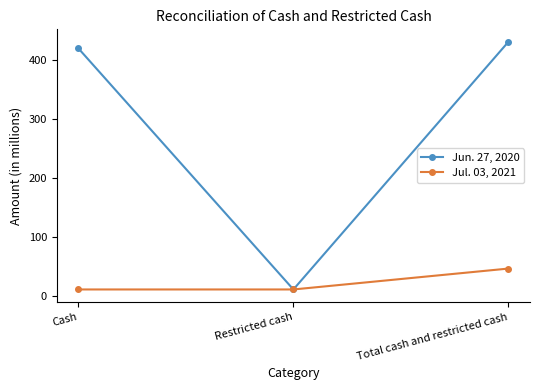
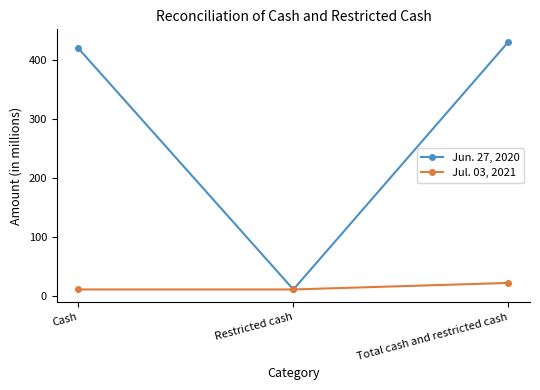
Jul. 03, 2021, Total cash and restricted cash: 50 -> 20
